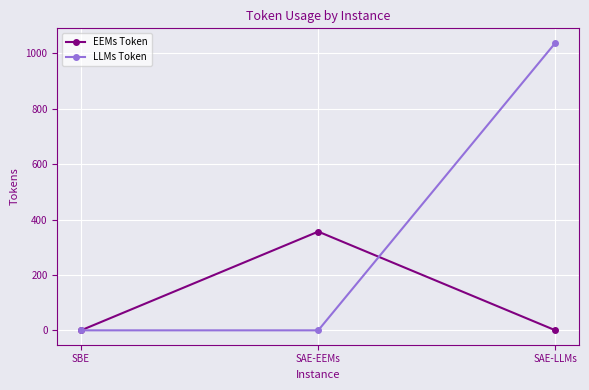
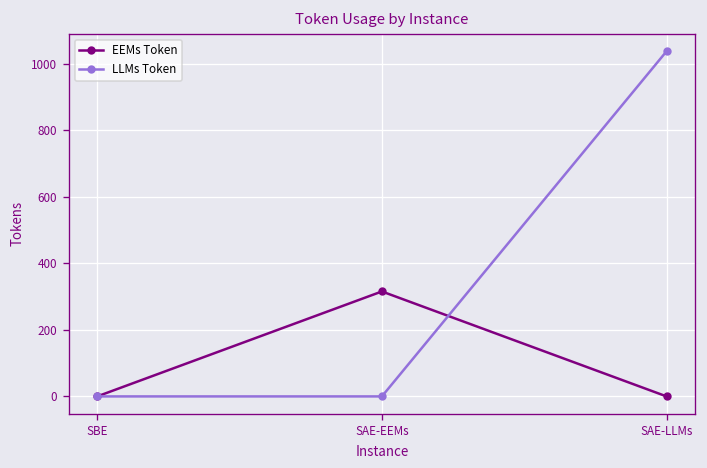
EEMs Token, SAE-EEMs: 360 -> 320
